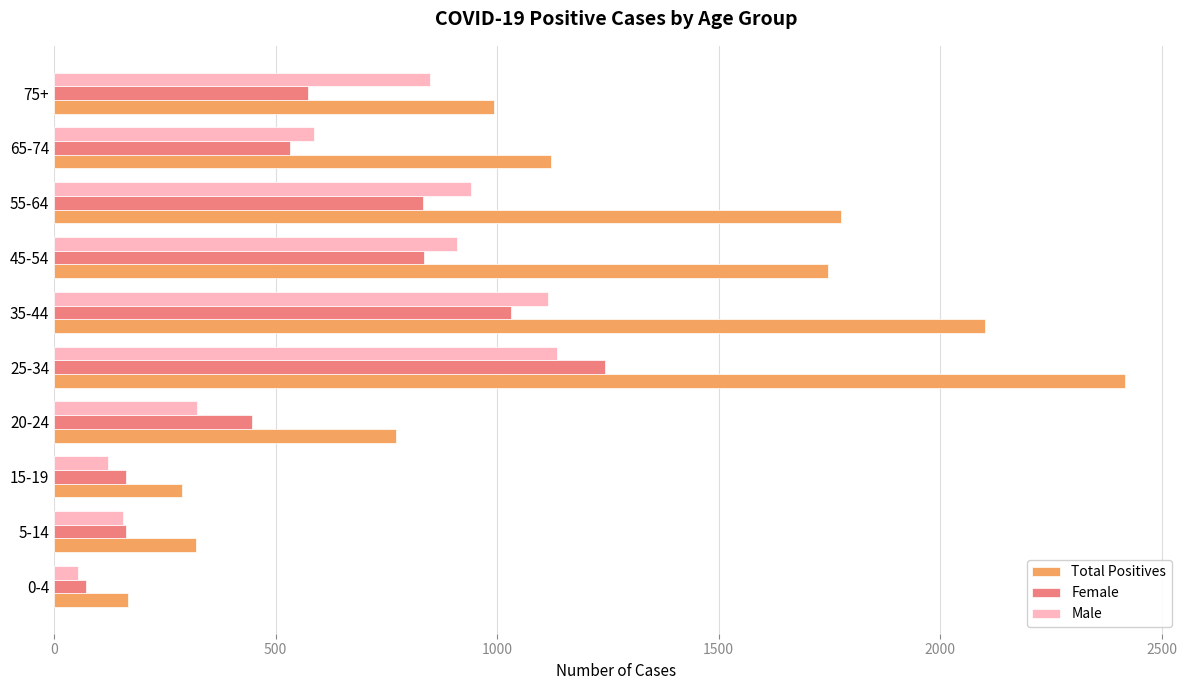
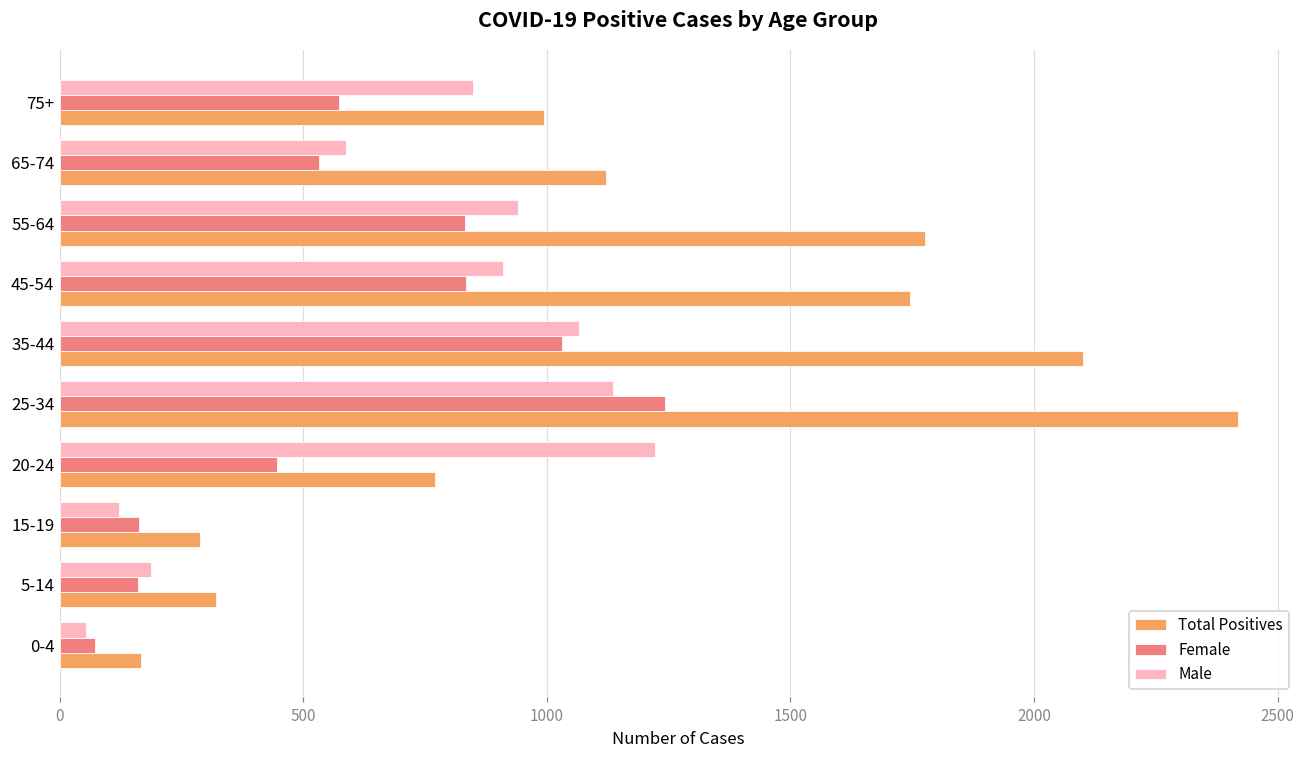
Male, 35-44: 1110 -> 1070
Male, 20-24: 320 -> 1220
Male, 5-14: 160 -> 190
